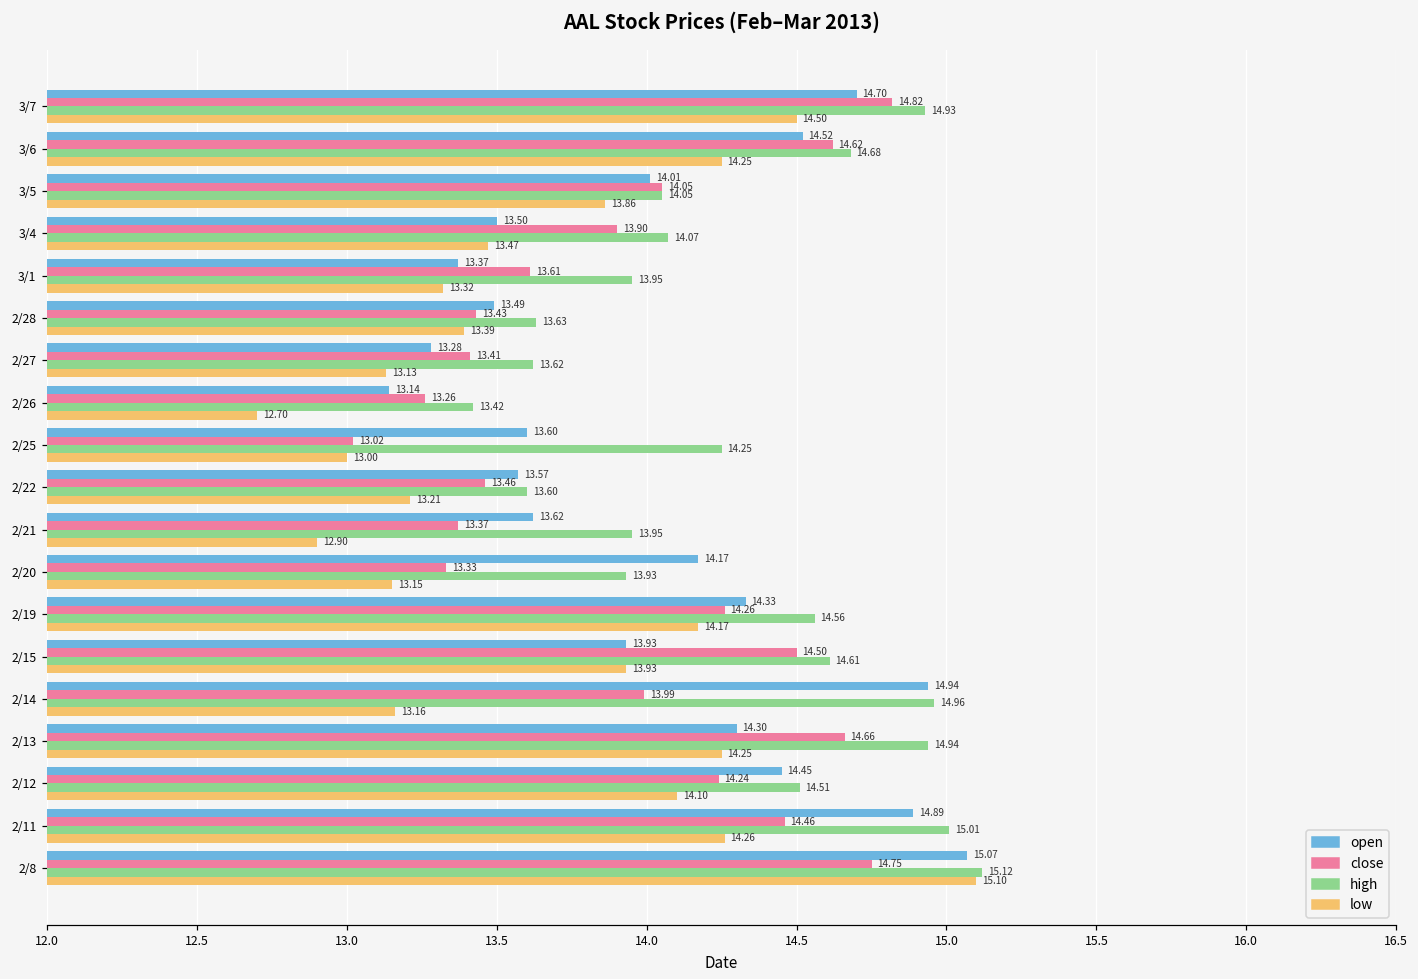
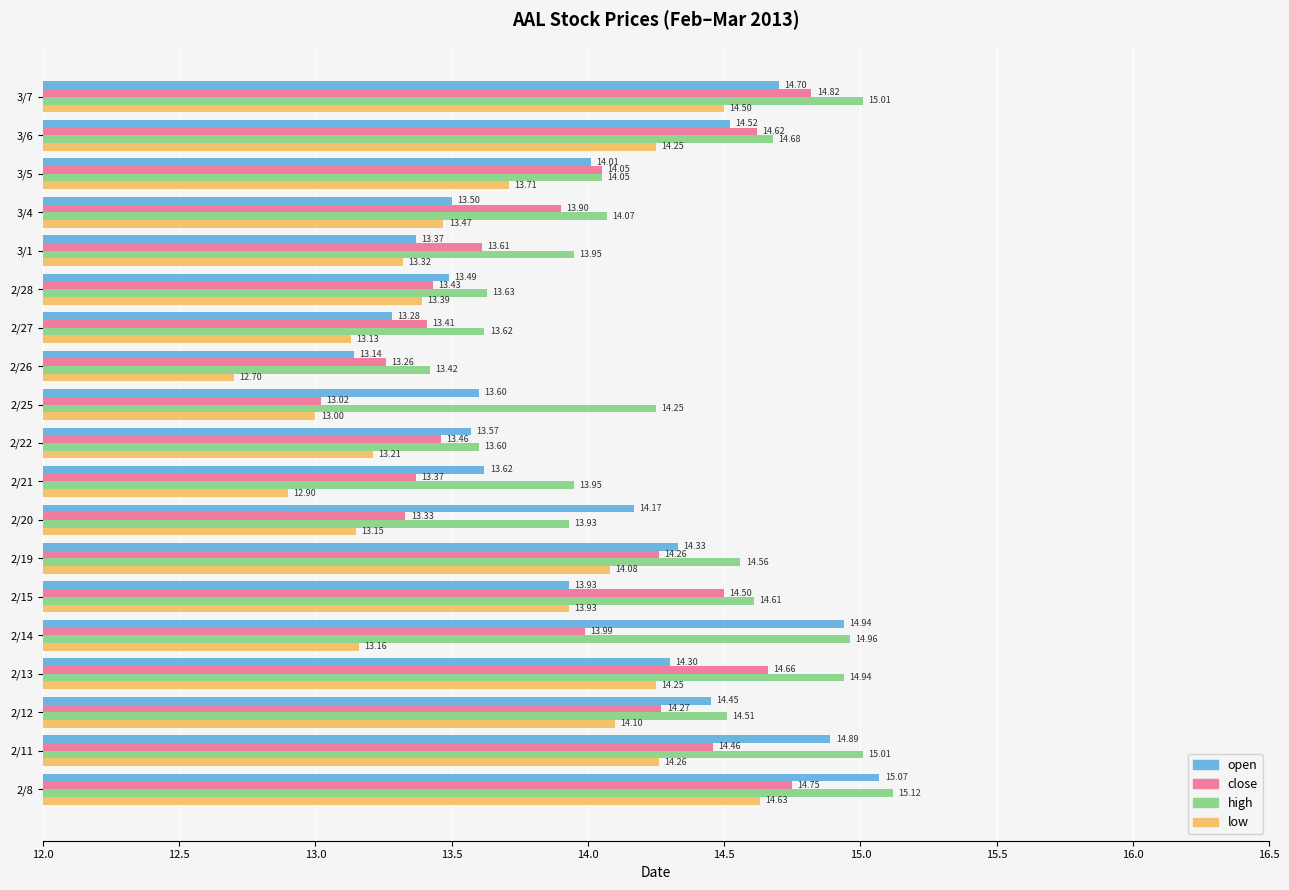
high, 3/7: 14.93 -> 15.01
low, 3/5: 13.86 -> 13.71
low, 2/19: 14.17 -> 14.08
close, 2/12: 14.24 -> 14.27
low, 2/8: 15.10 -> 14.63
